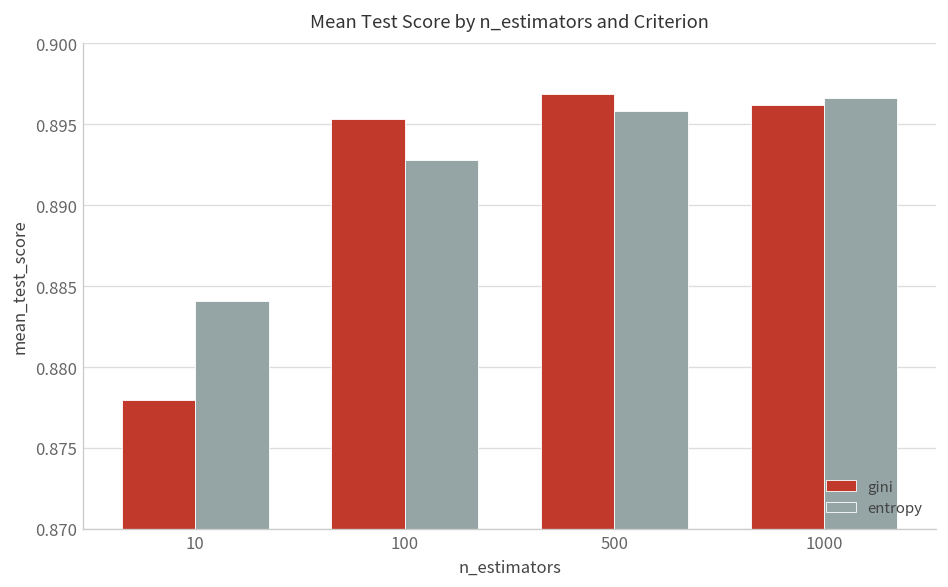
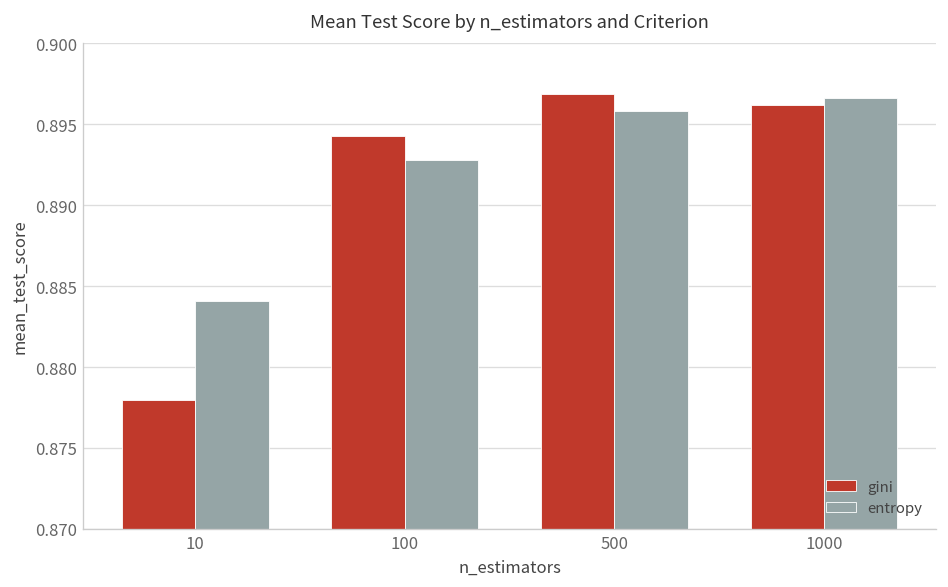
gini, 100: 0.8953 -> 0.8943
